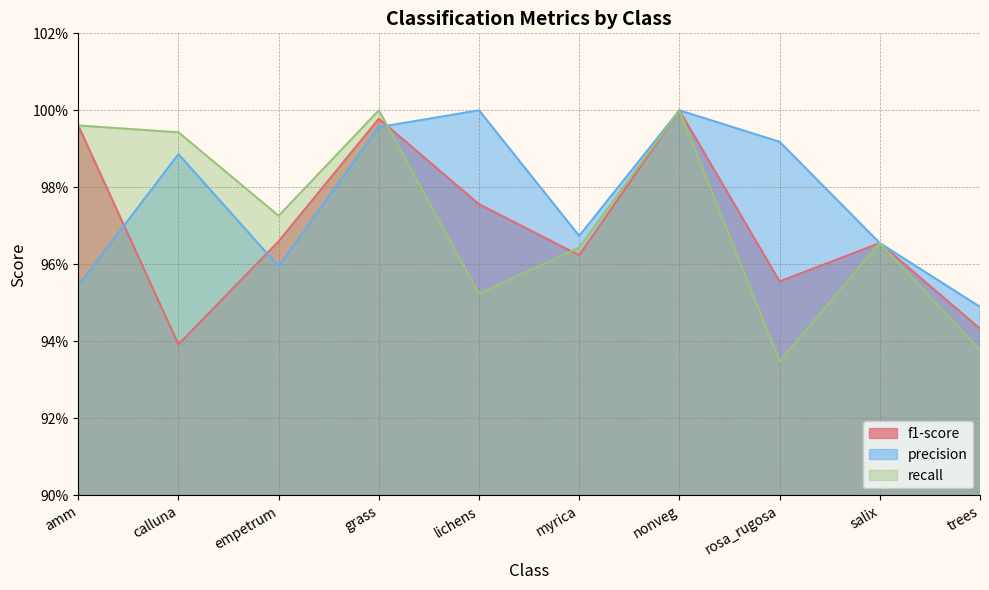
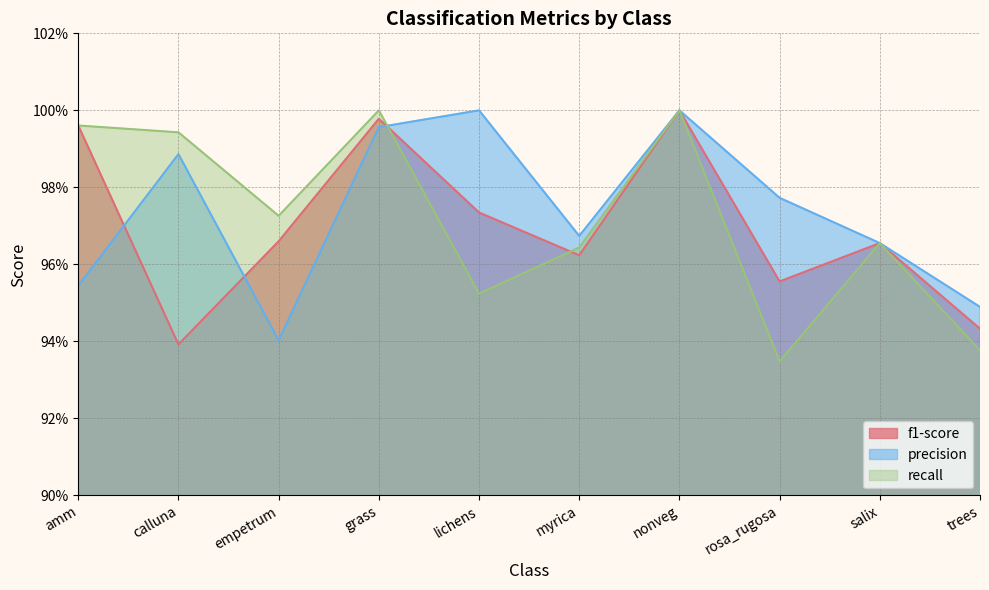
precision, empetrum: 95.9% -> 94.0%
f1-score, lichens: 97.6% -> 97.3%
precision, rosa_rugosa: 99.2% -> 97.7%
